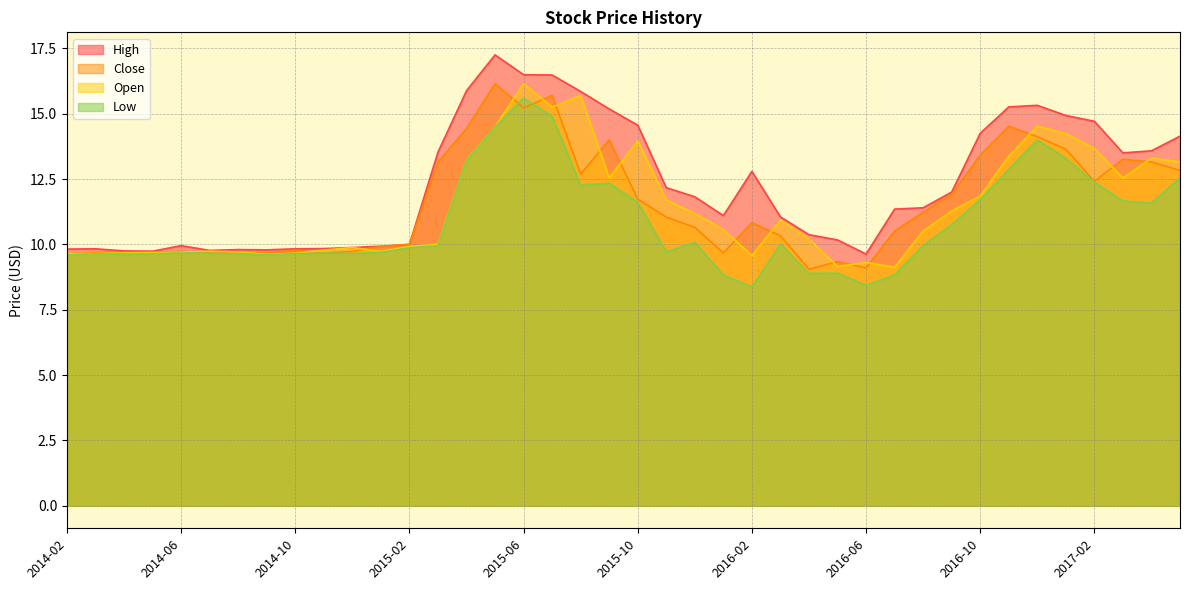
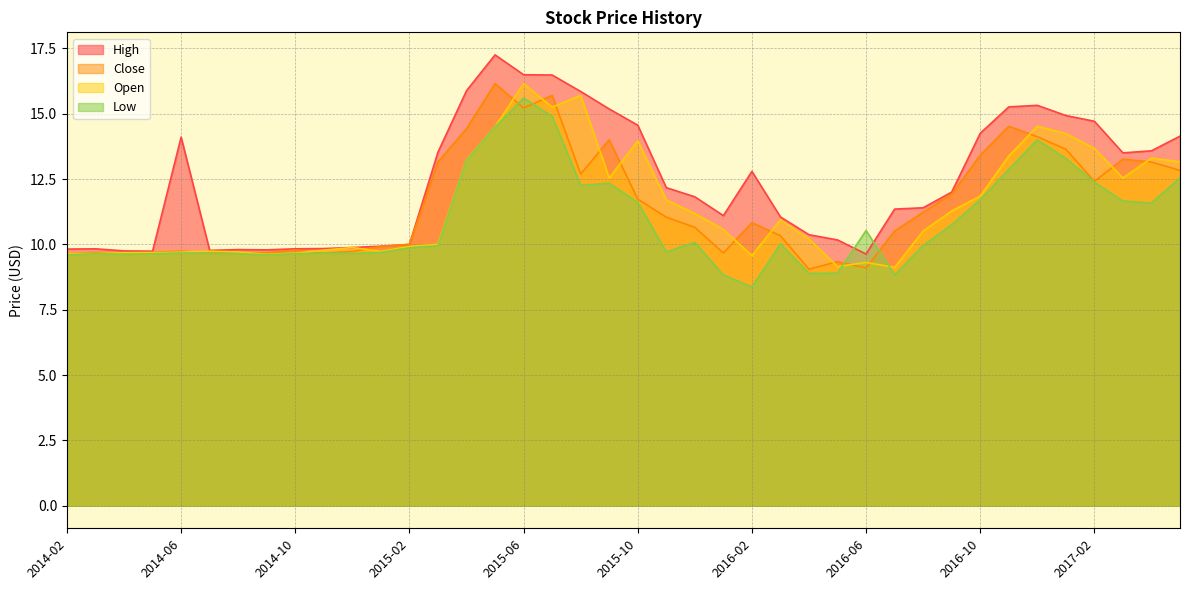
High, 2014-06: 9.9 -> 14.1
Low, 2016-06: 8.4 -> 10.5
